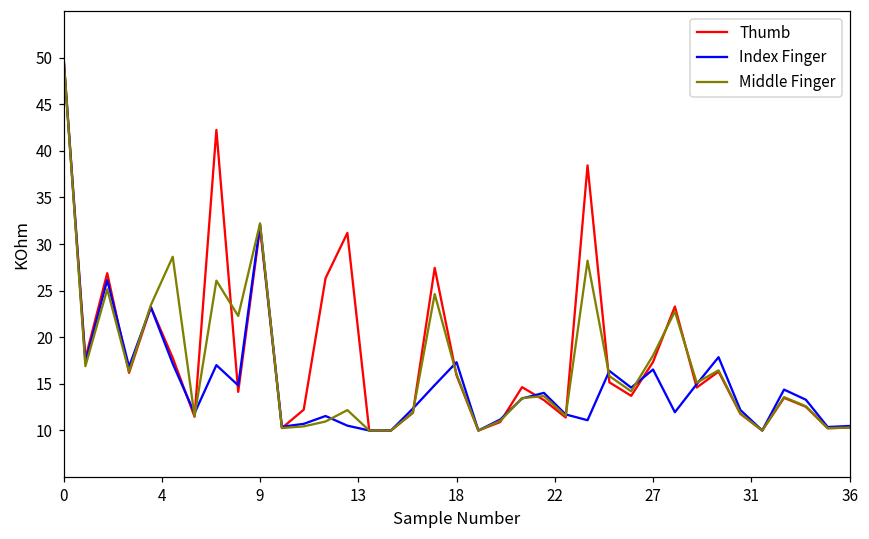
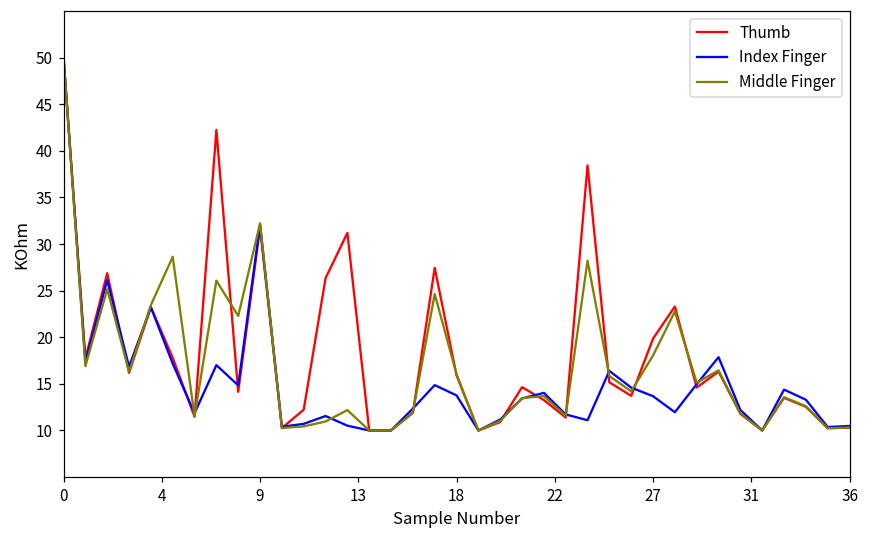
Index Finger, 18: 17 -> 14
Thumb, 27: 17 -> 20
Index Finger, 27: 17 -> 14
